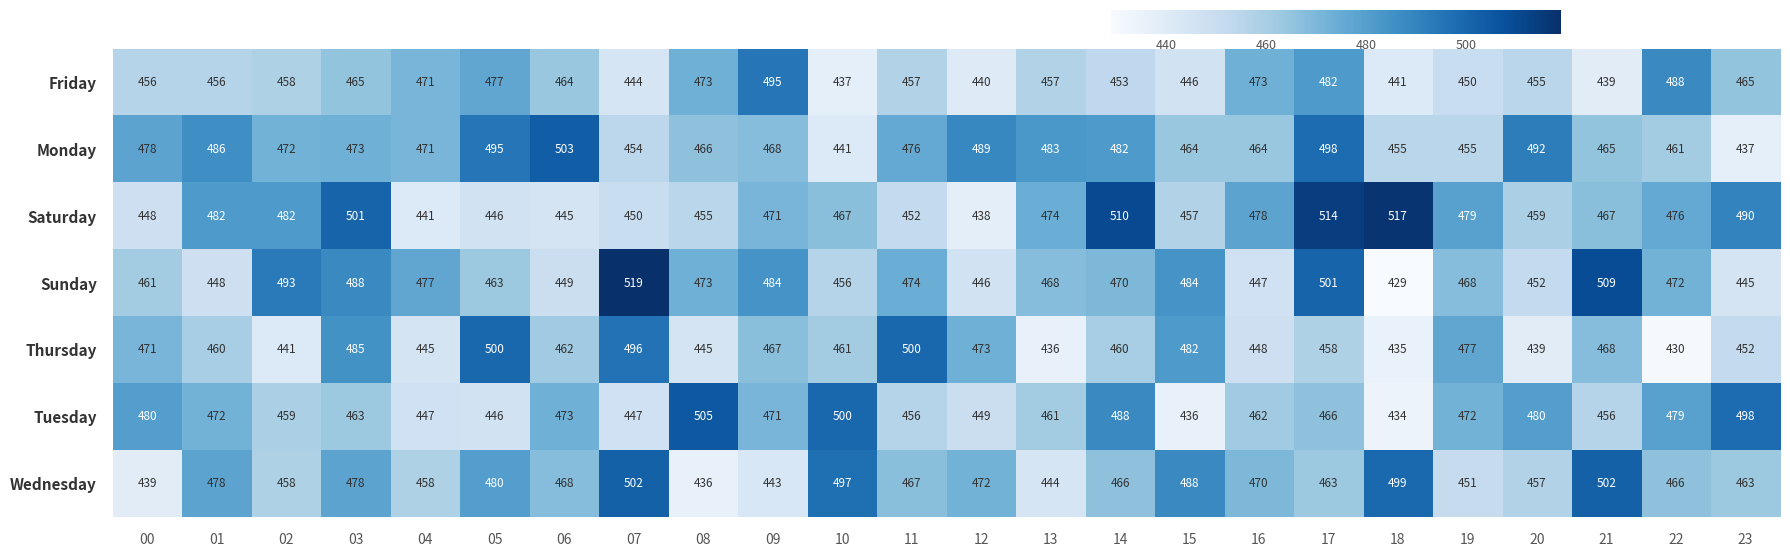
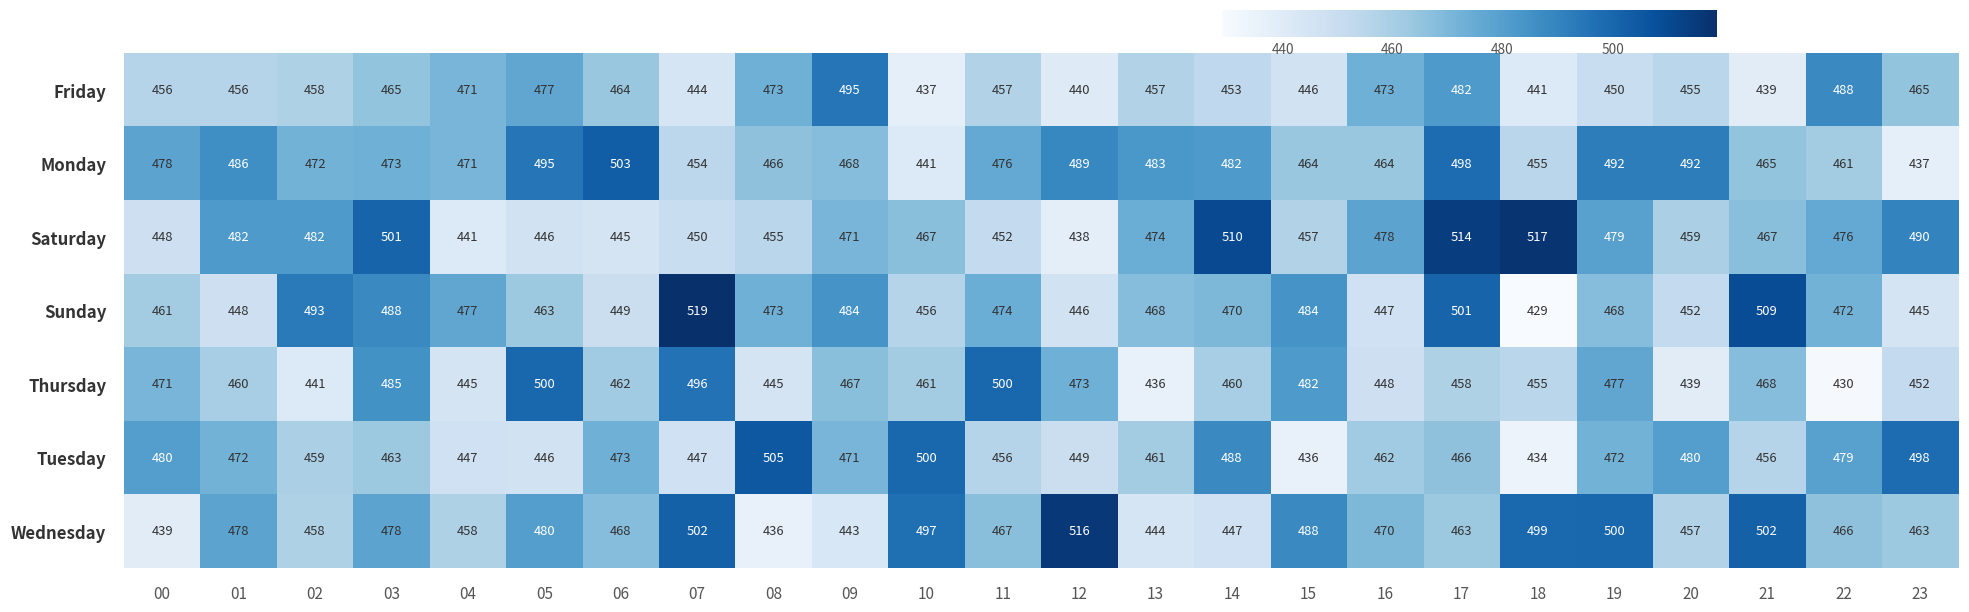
Monday, 19: 455 -> 492
Thursday, 18: 435 -> 455
Wednesday, 12: 472 -> 516
Wednesday, 14: 466 -> 447
Wednesday, 19: 451 -> 500
